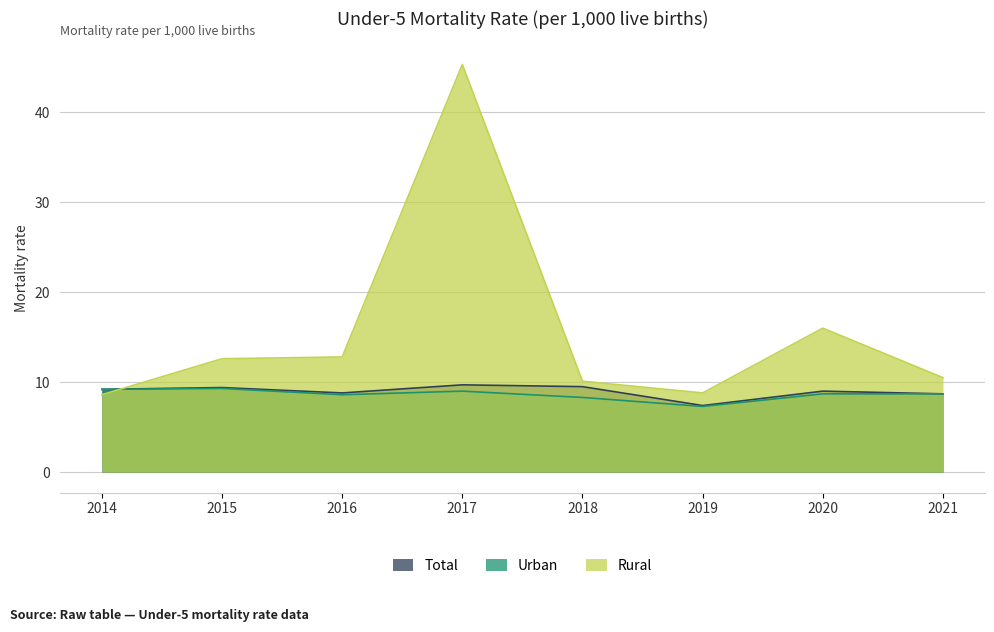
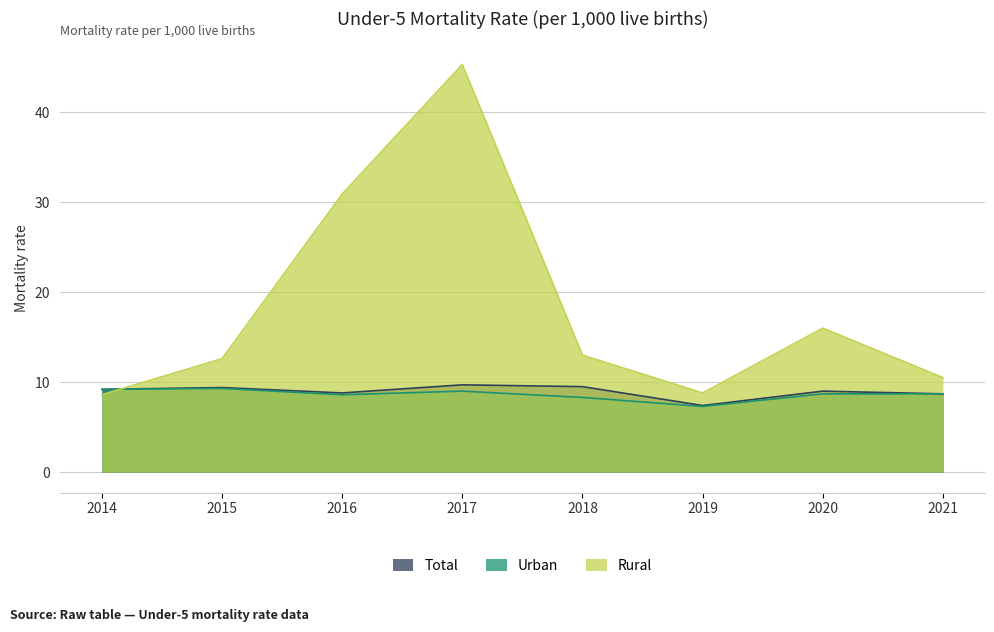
Rural, 2016: 13 -> 31
Rural, 2018: 10 -> 13
